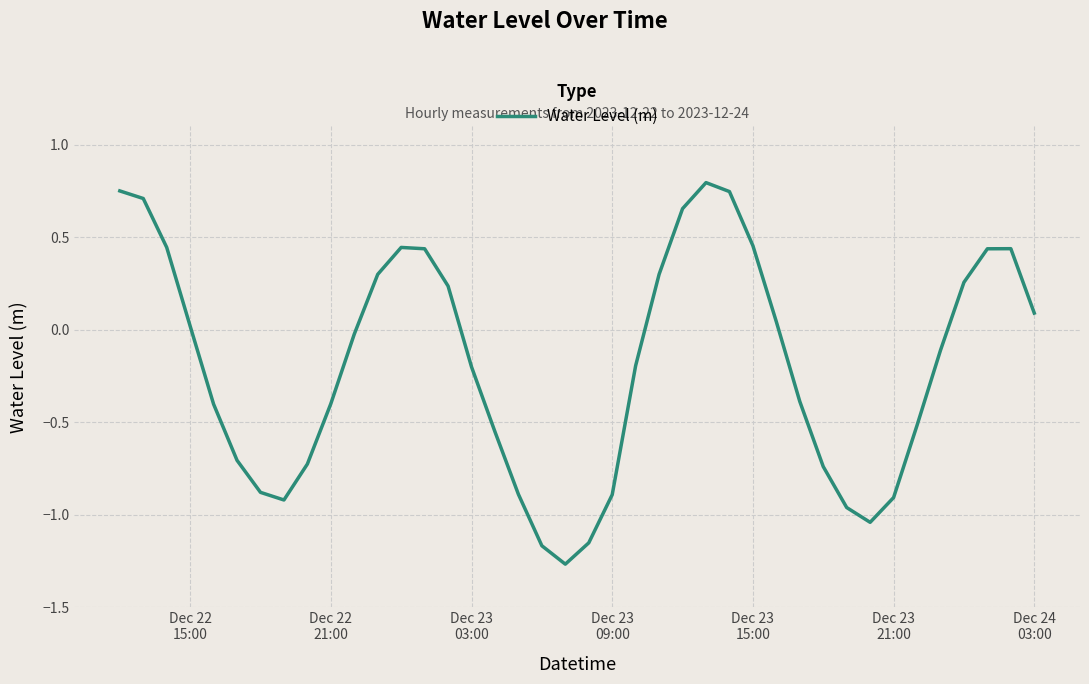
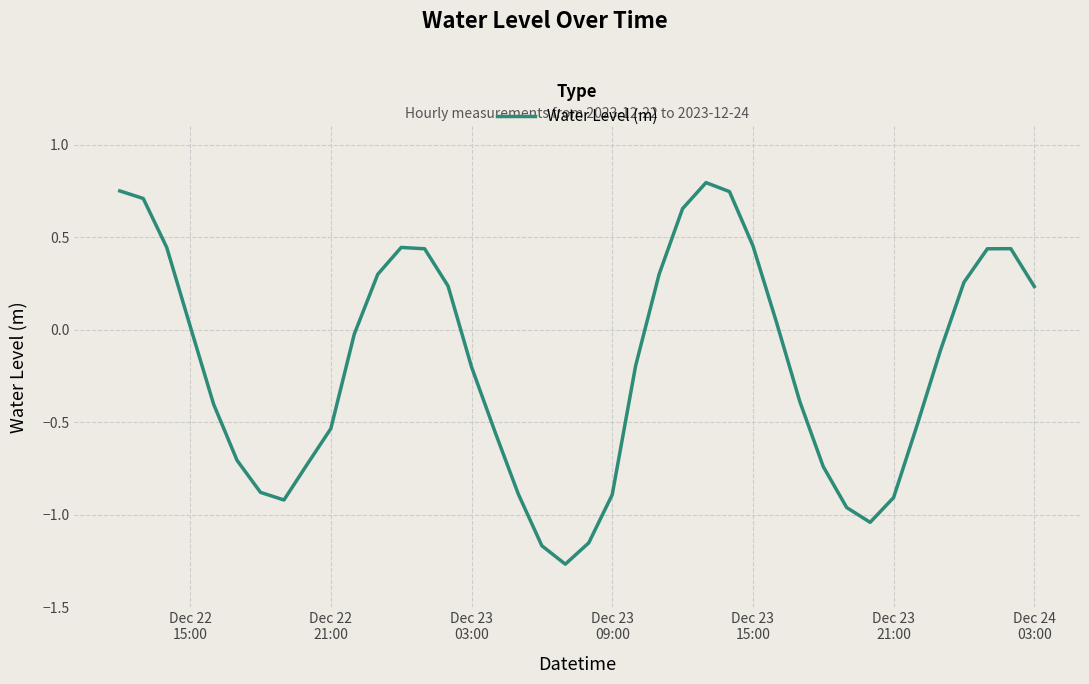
Dec 22 21:00: -0.40 -> -0.53
Dec 24 03:00: 0.09 -> 0.23
